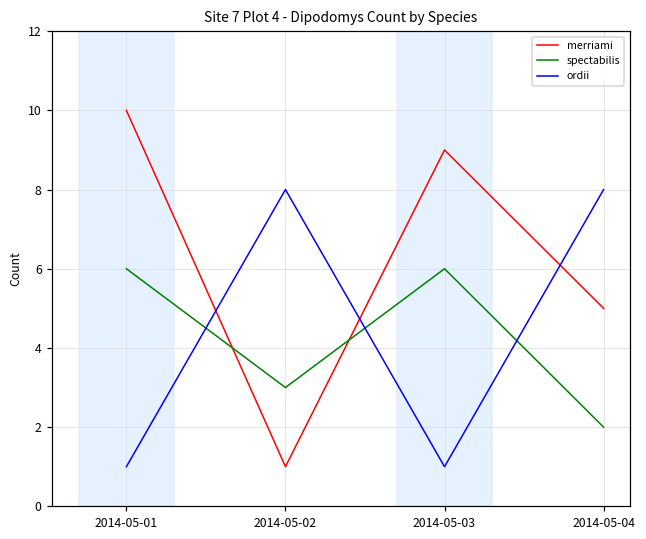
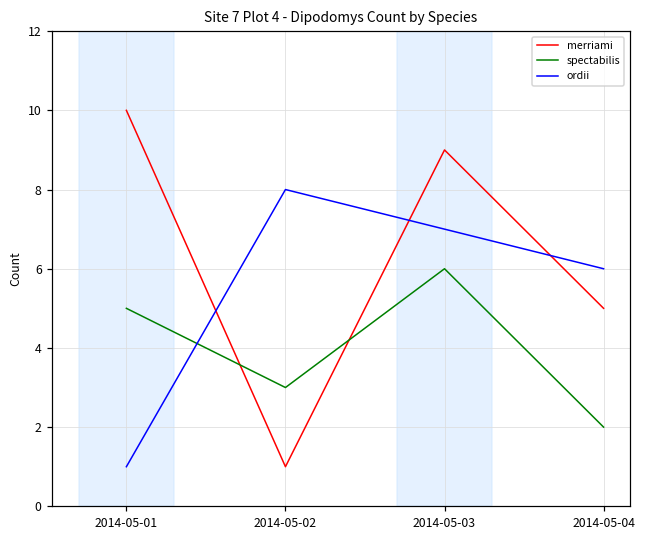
spectabilis, 2014-05-01: 6 -> 5
ordii, 2014-05-03: 1 -> 7
ordii, 2014-05-04: 8 -> 6
